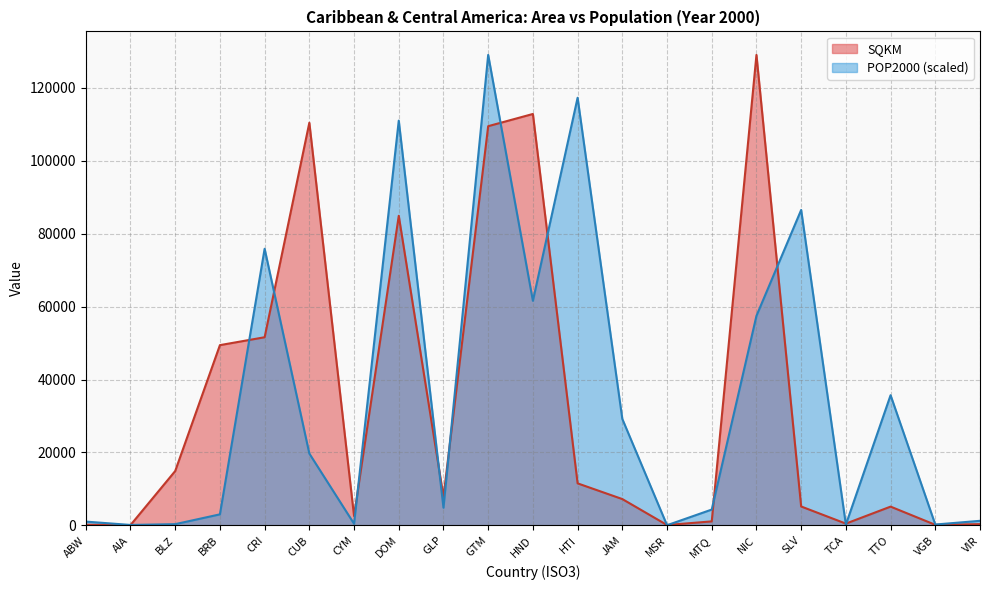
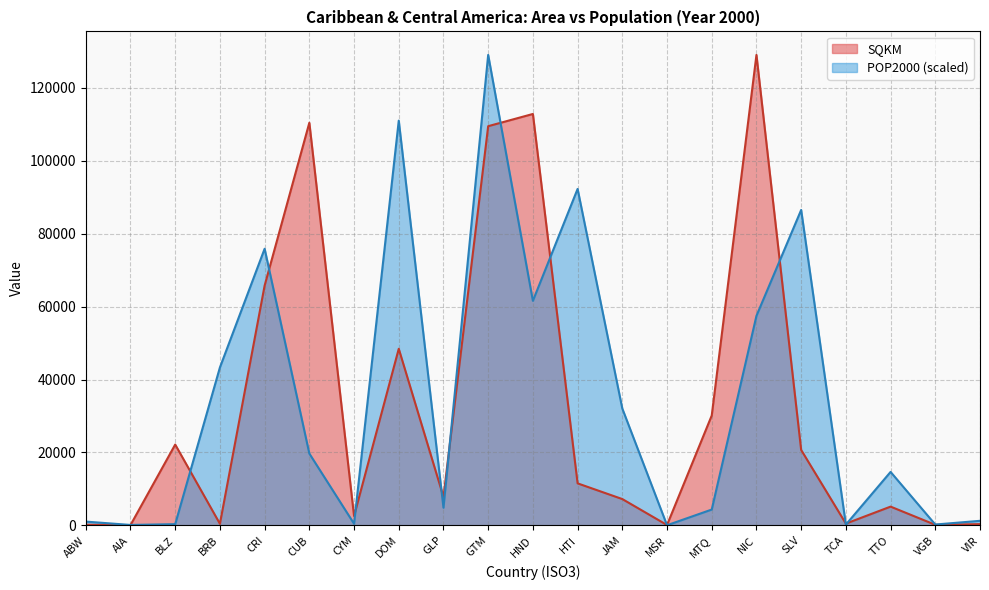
SQKM, BLZ: 15000 -> 22000
SQKM, BRB: 49000 -> 0
POP2000 (scaled), BRB: 3000 -> 43000
SQKM, CRI: 52000 -> 66000
SQKM, DOM: 85000 -> 48000
POP2000 (scaled), HTI: 117000 -> 92000
POP2000 (scaled), JAM: 29000 -> 32000
SQKM, MTQ: 1000 -> 30000
SQKM, SLV: 5000 -> 21000
POP2000 (scaled), TTO: 36000 -> 15000
